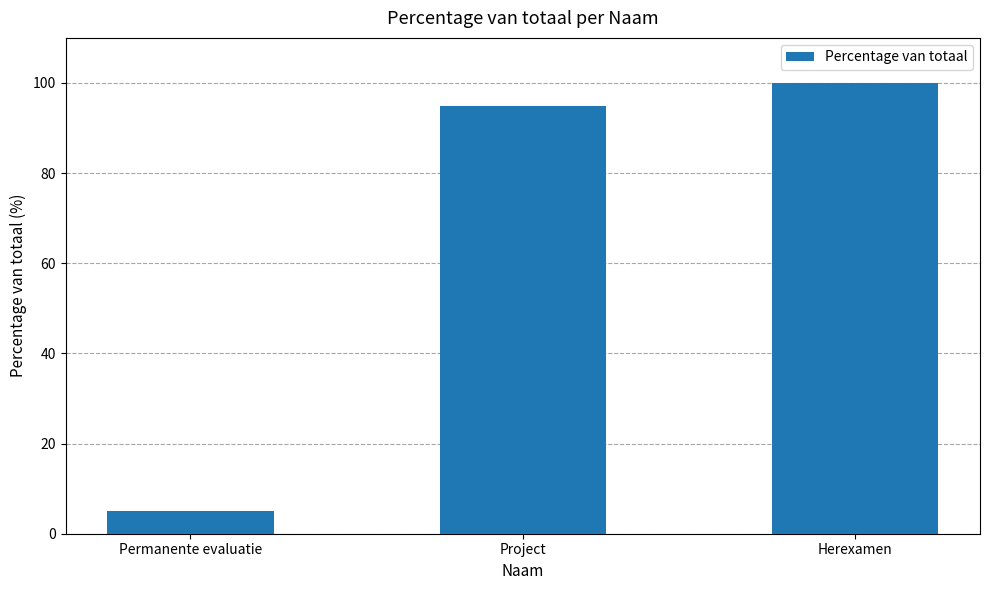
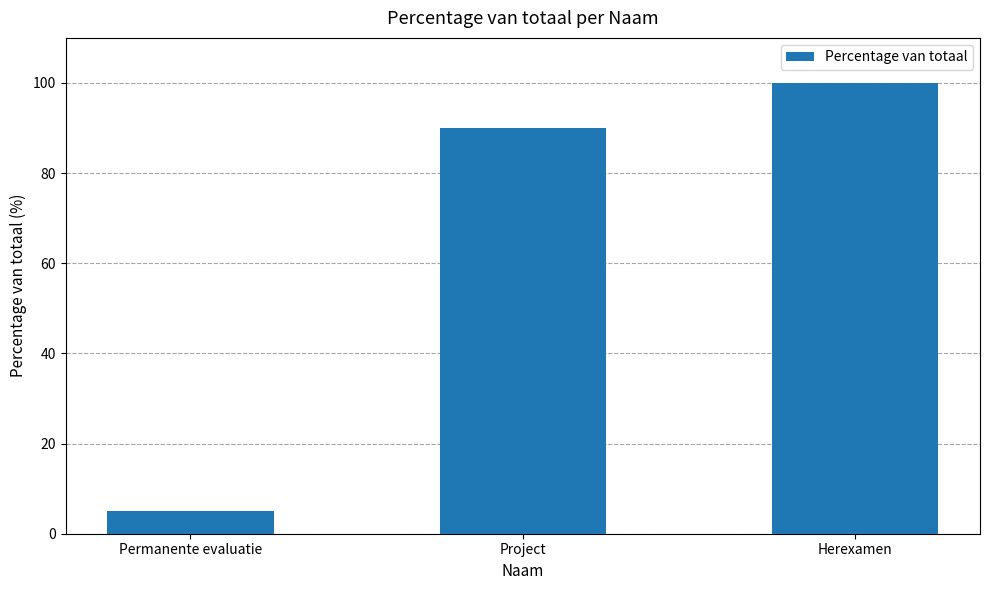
Project: 95 -> 90
